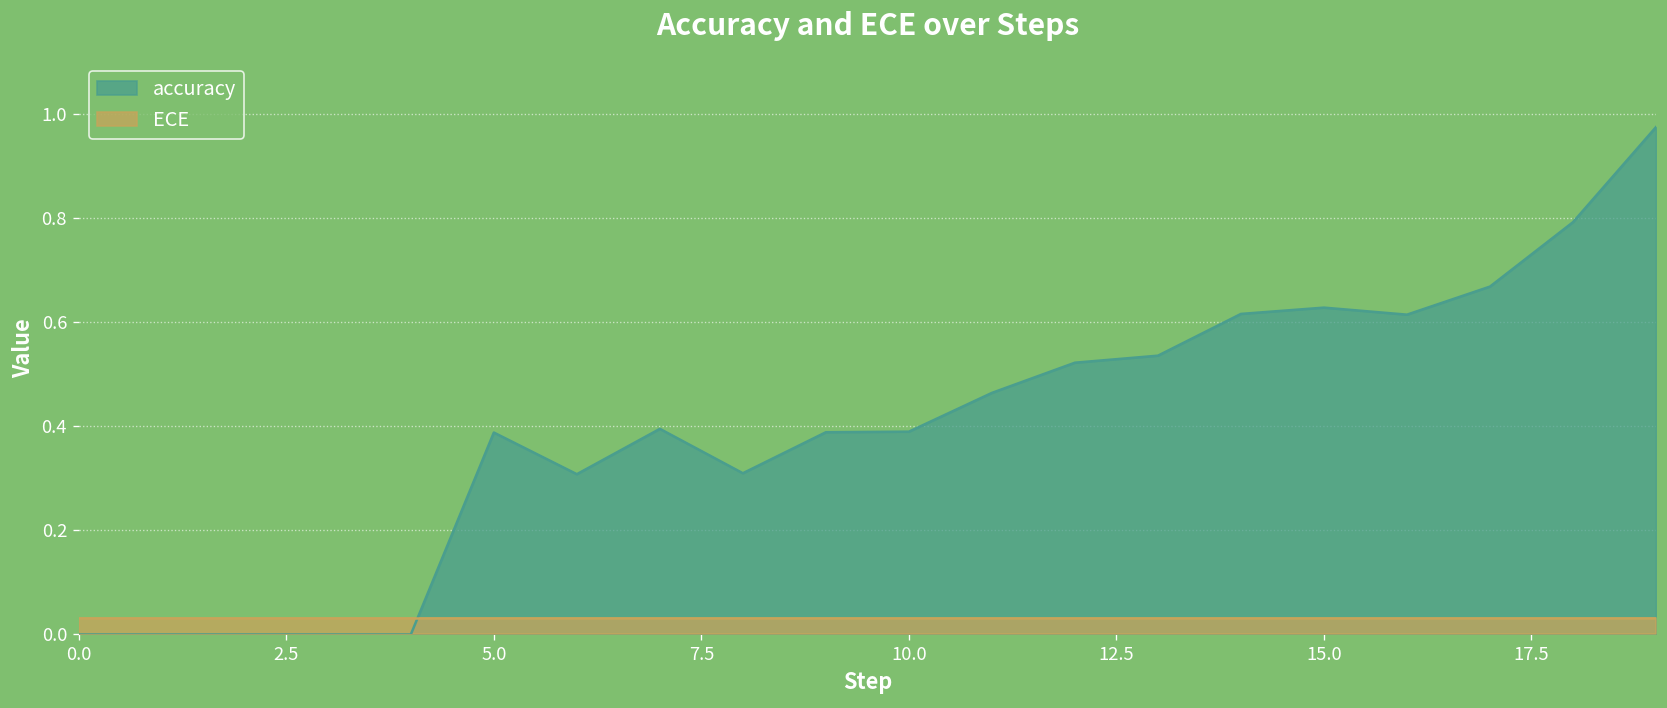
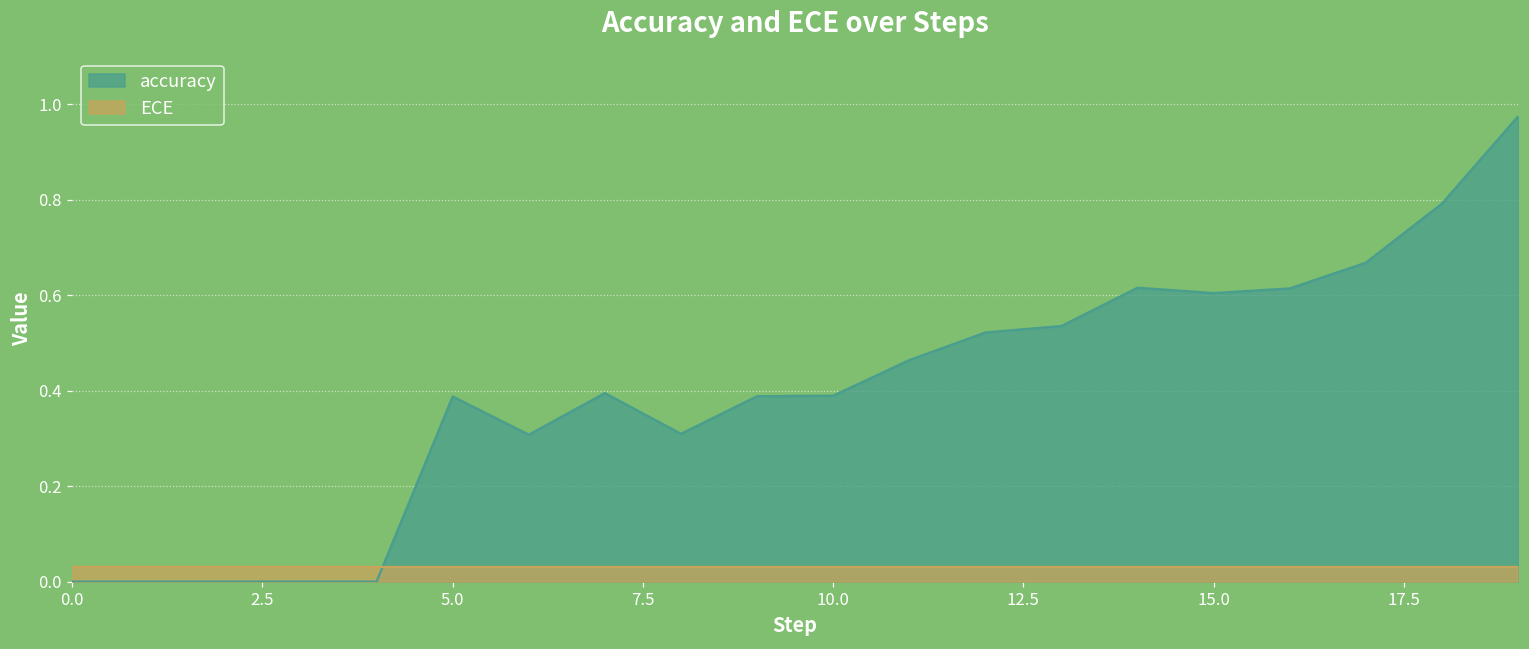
accuracy, 15.0: 0.63 -> 0.60
